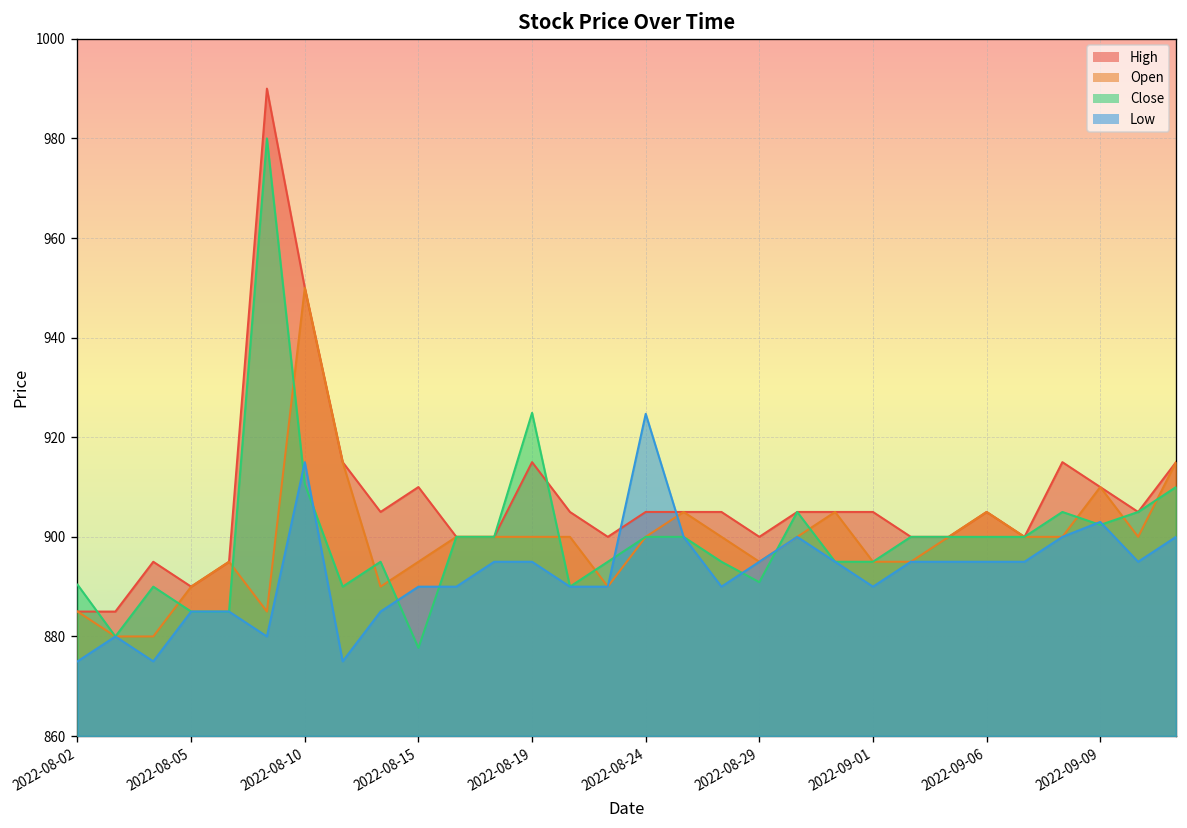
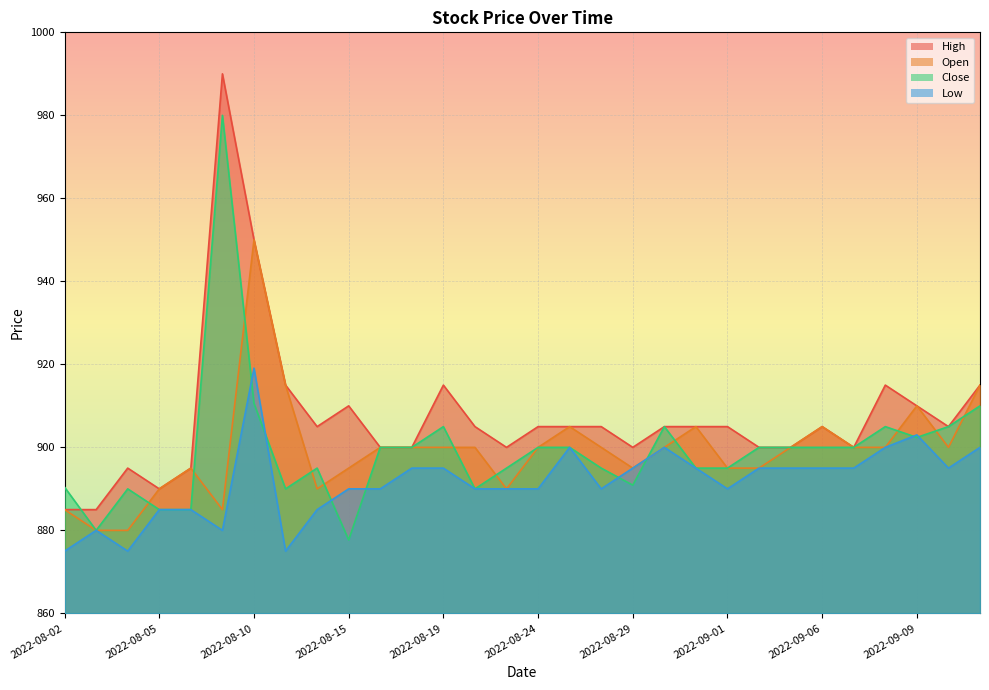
Low, 2022-08-10: 915 -> 919
Close, 2022-08-19: 925 -> 905
Low, 2022-08-24: 925 -> 890
